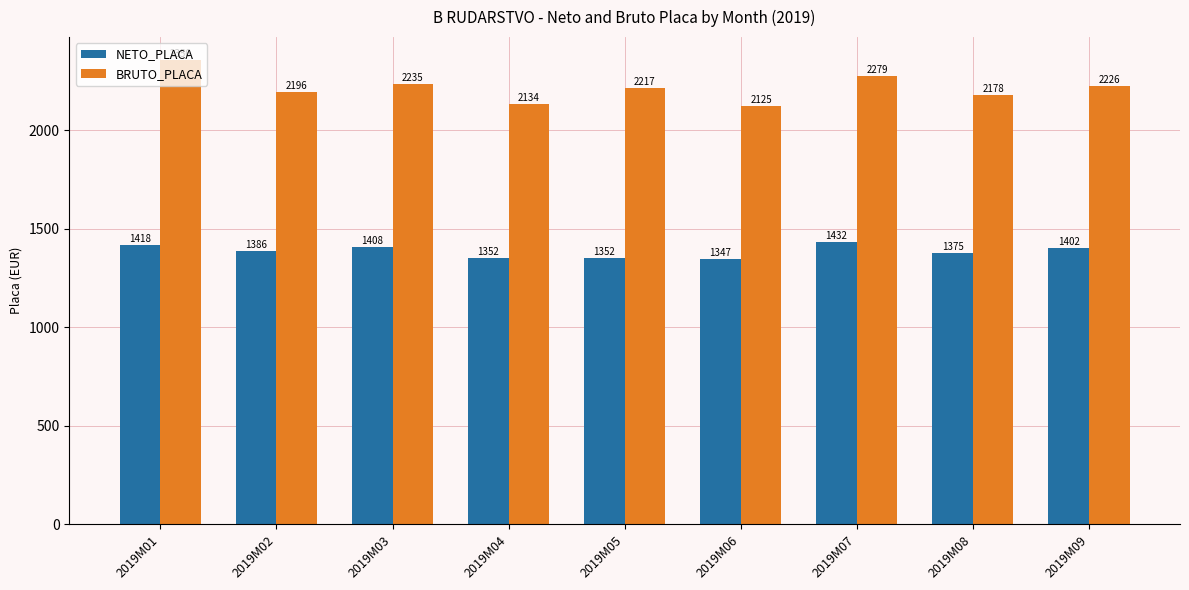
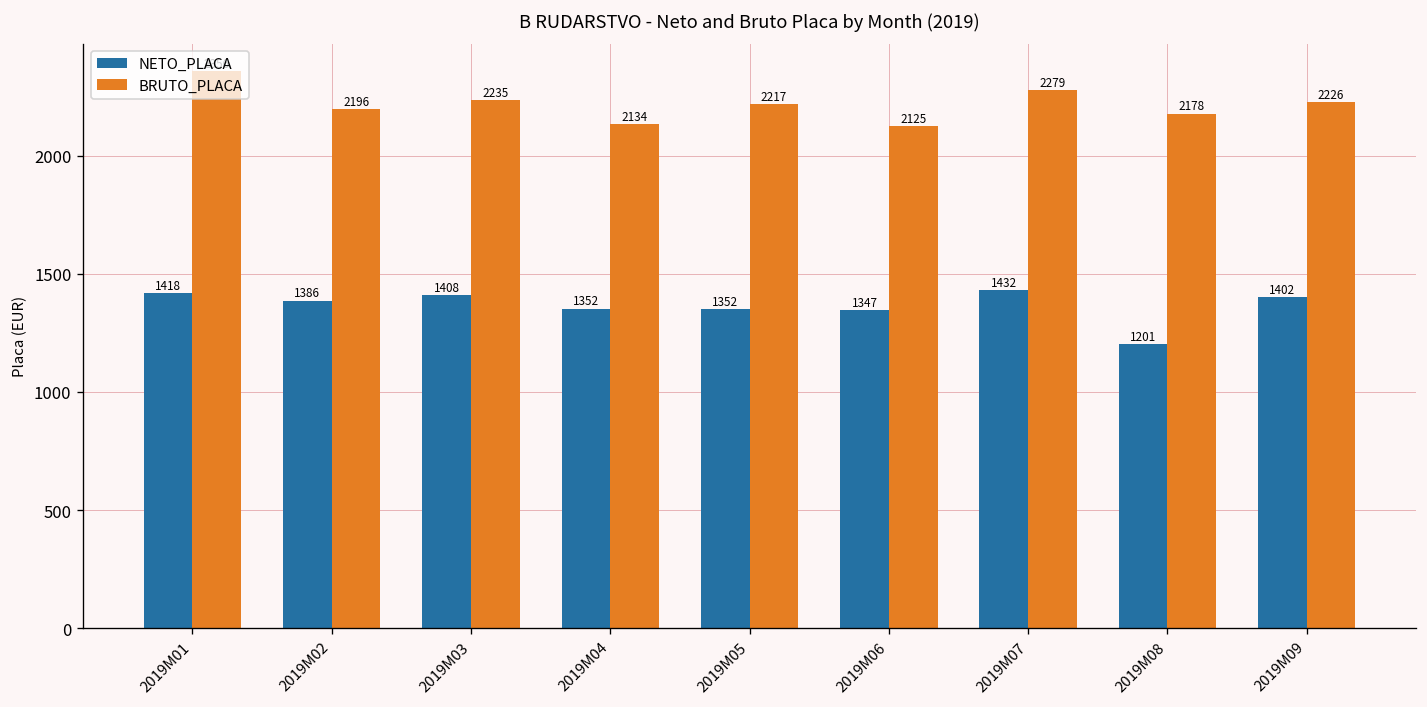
NETO_PLACA, 2019M08: 1375 -> 1201
